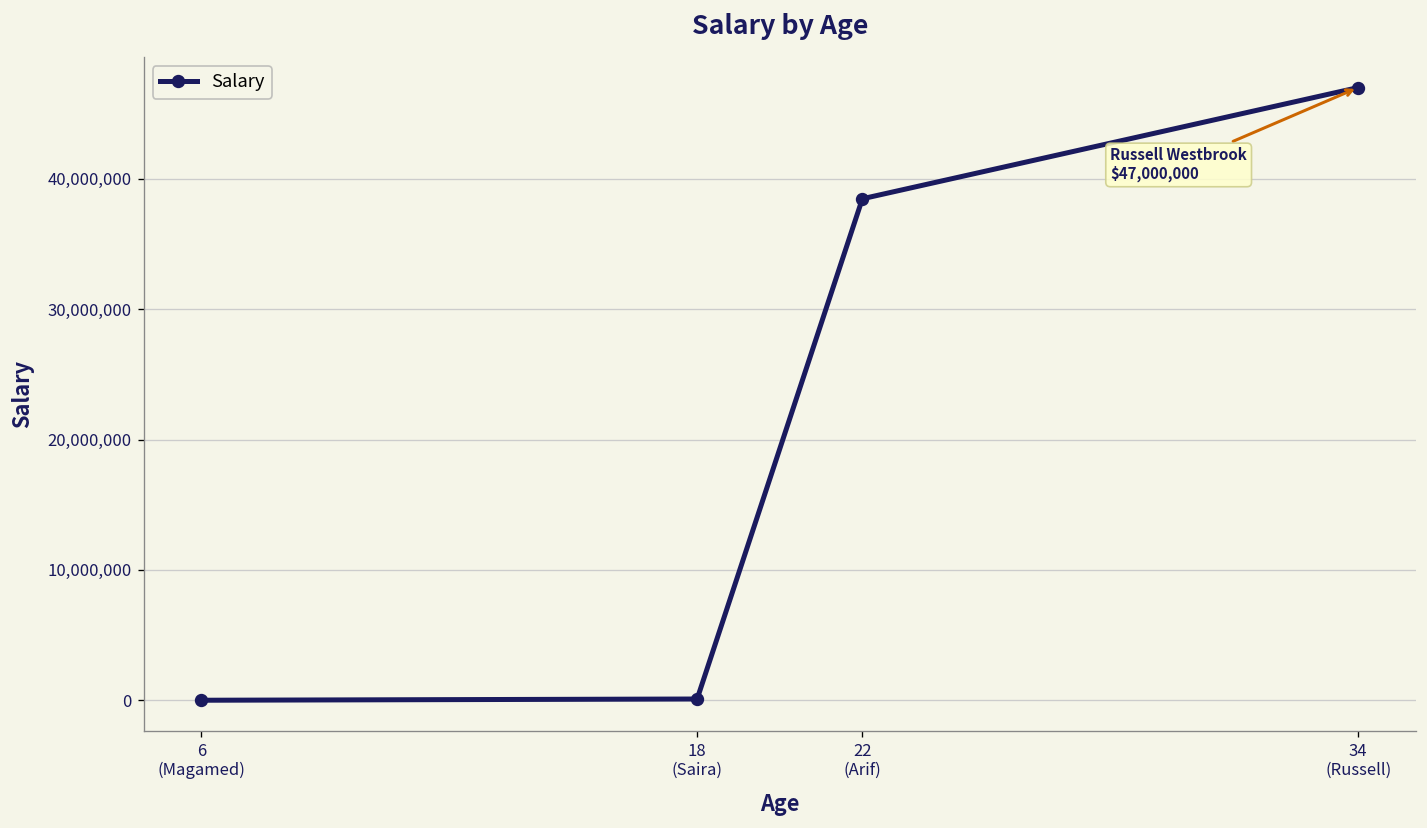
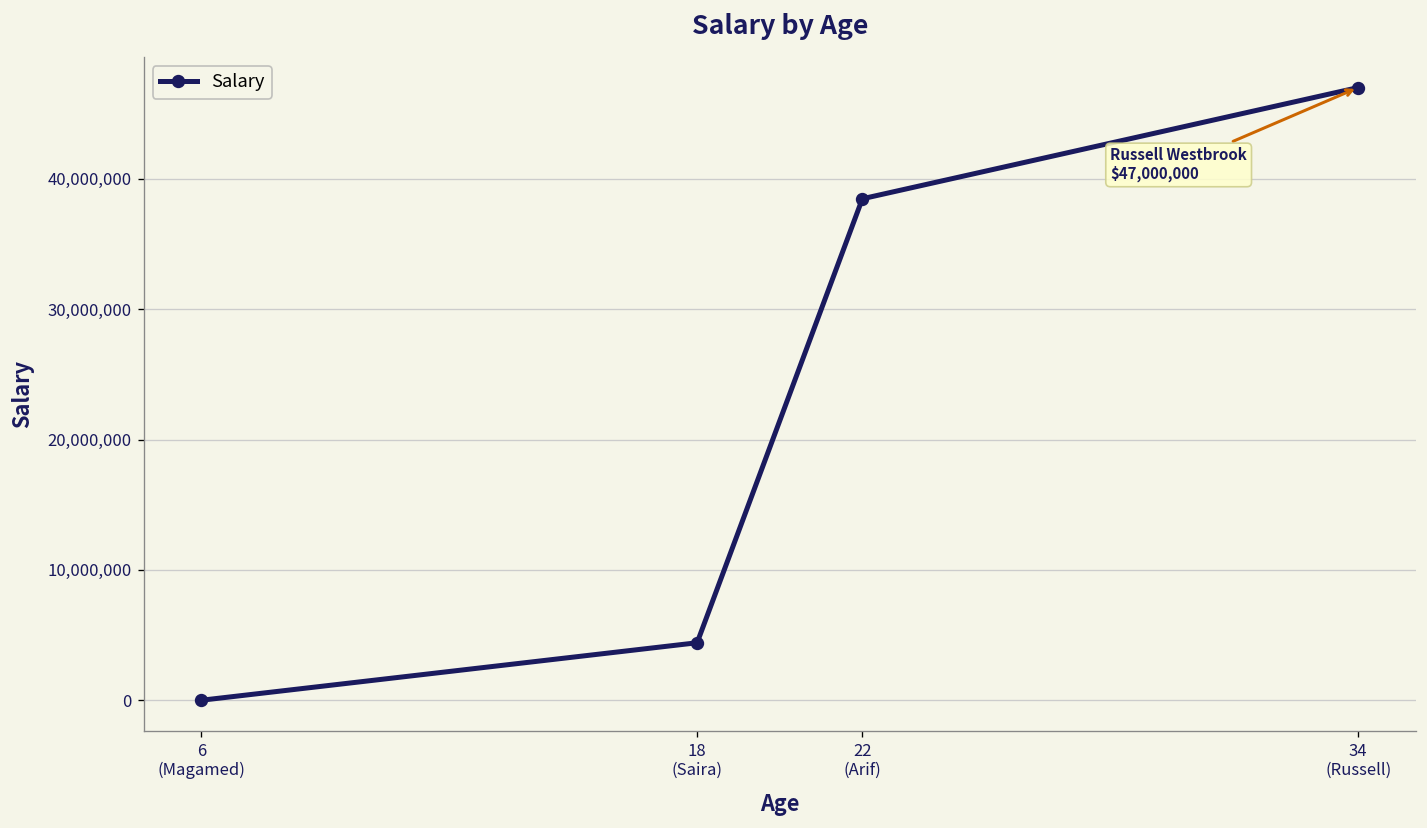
18 (Saira): 100,000 -> 4,400,000
